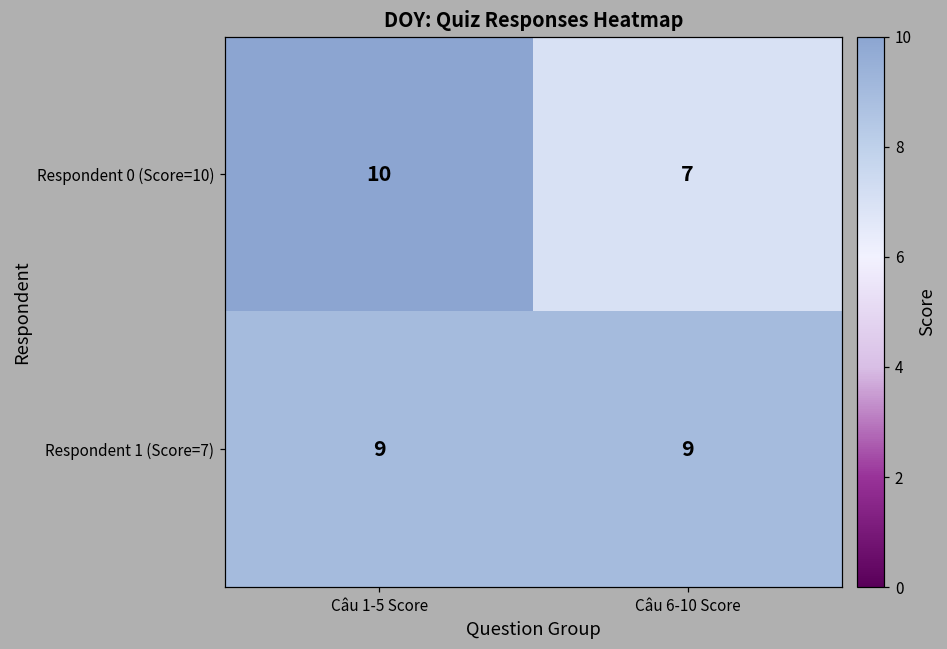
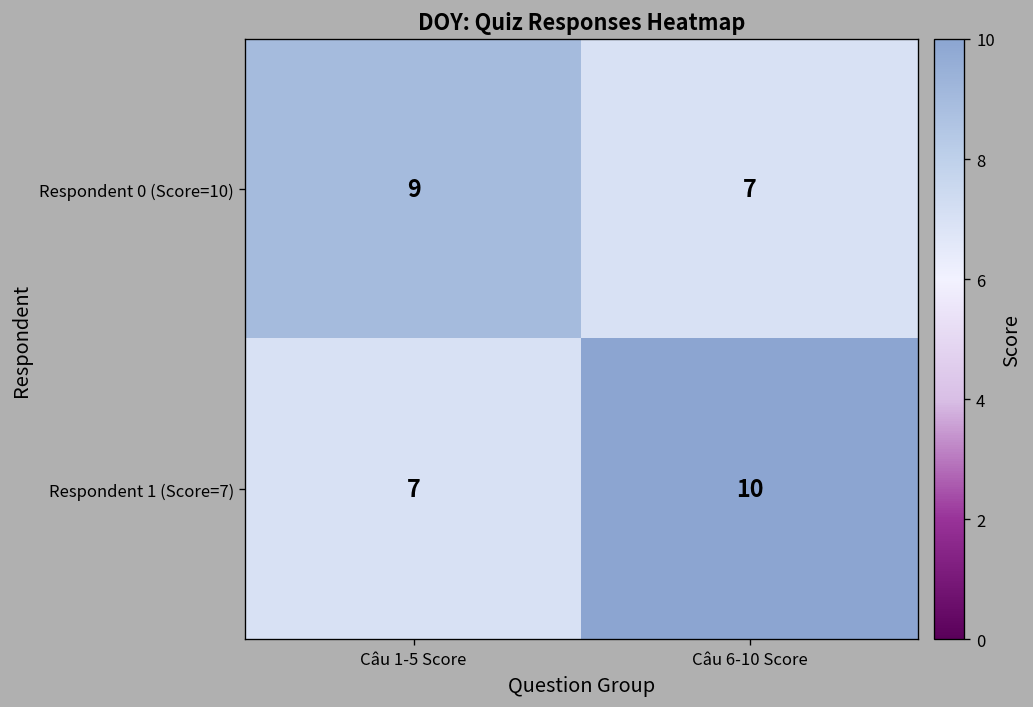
Respondent 0 (Score=10), Câu 1-5 Score: 10 -> 9
Respondent 1 (Score=7), Câu 1-5 Score: 9 -> 7
Respondent 1 (Score=7), Câu 6-10 Score: 9 -> 10
